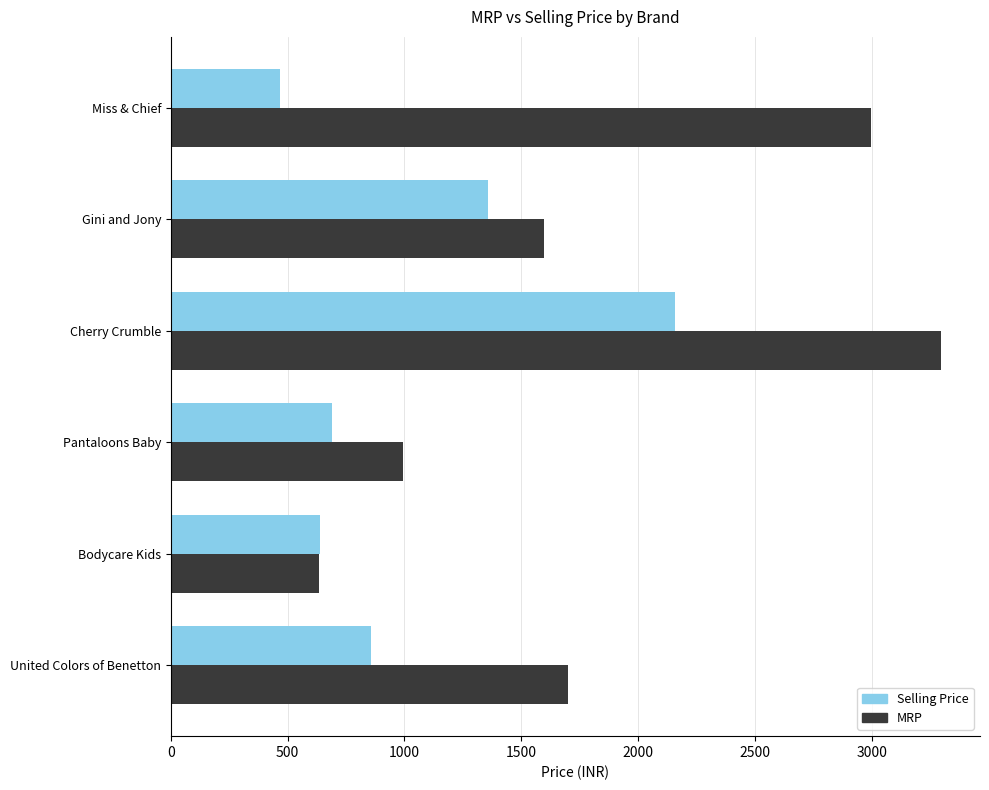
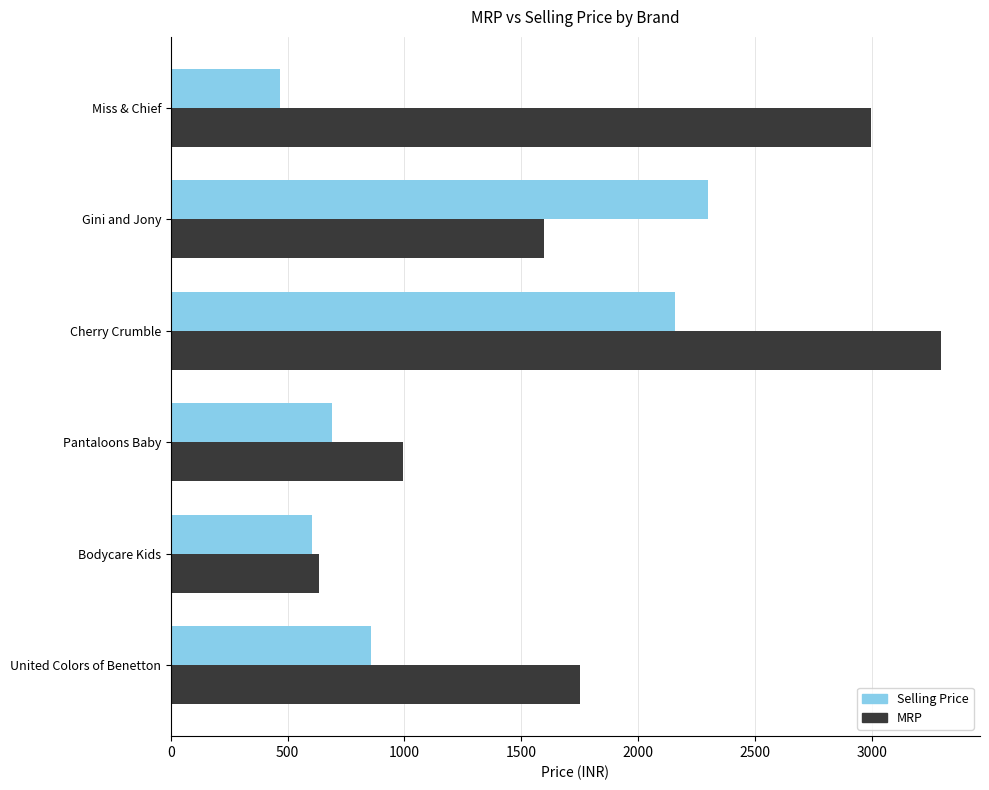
Selling Price, Gini and Jony: 1360 -> 2300
Selling Price, Bodycare Kids: 640 -> 600
MRP, United Colors of Benetton: 1700 -> 1750
